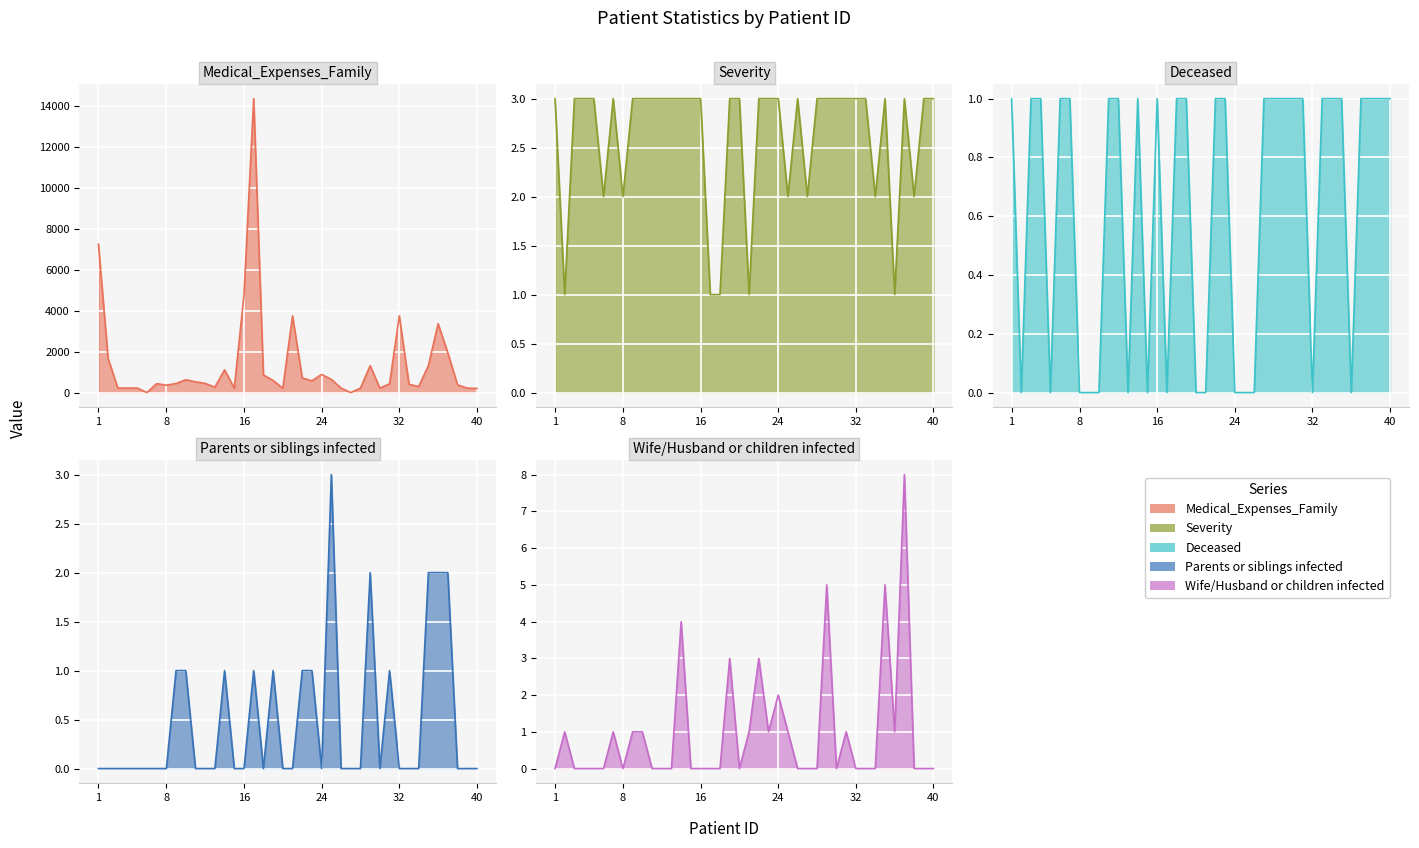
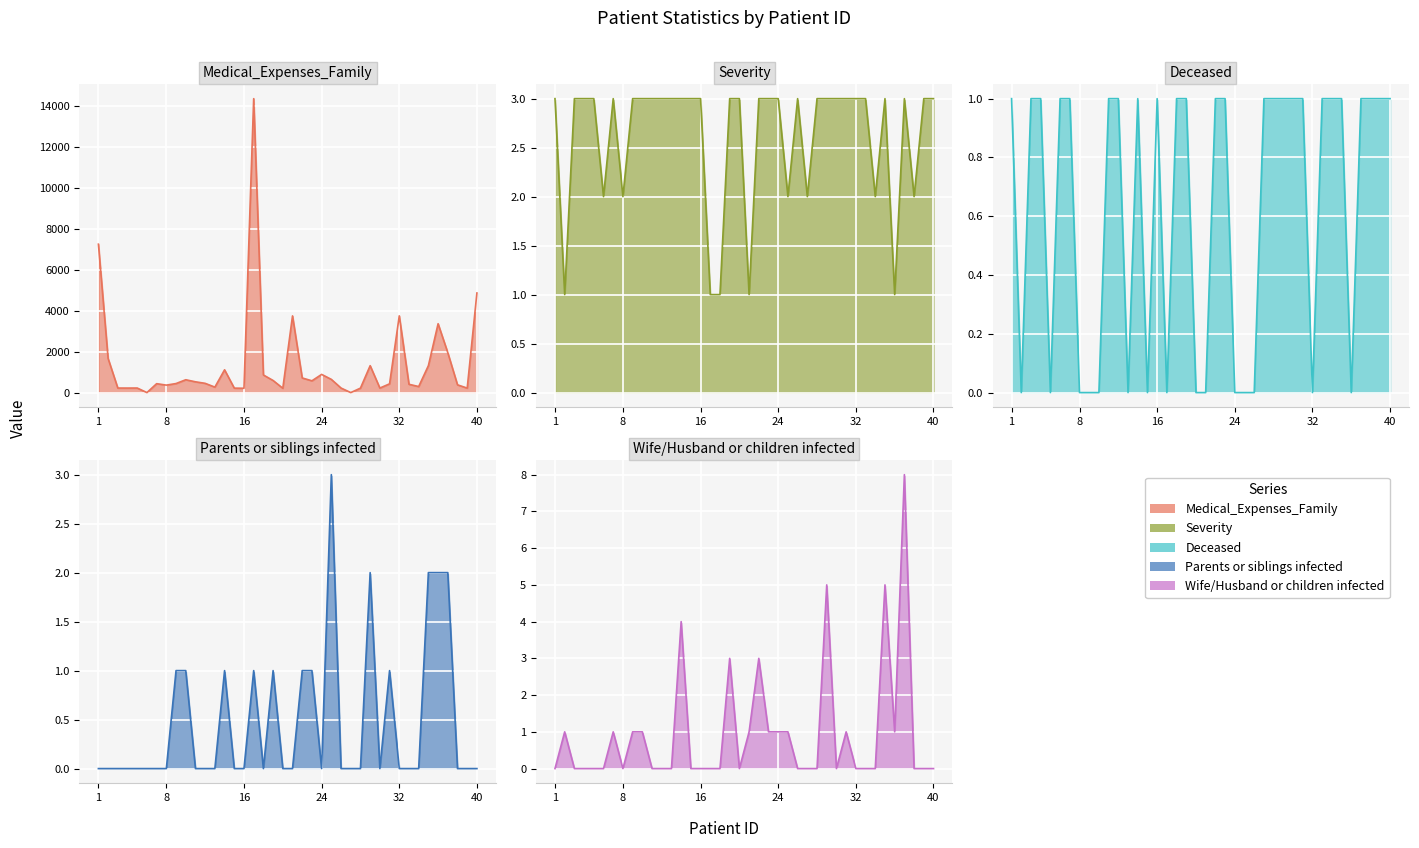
Medical_Expenses_Family, 16: 4800 -> 200
Medical_Expenses_Family, 40: 200 -> 4900
Wife/Husband or children infected, 24: 2 -> 1
